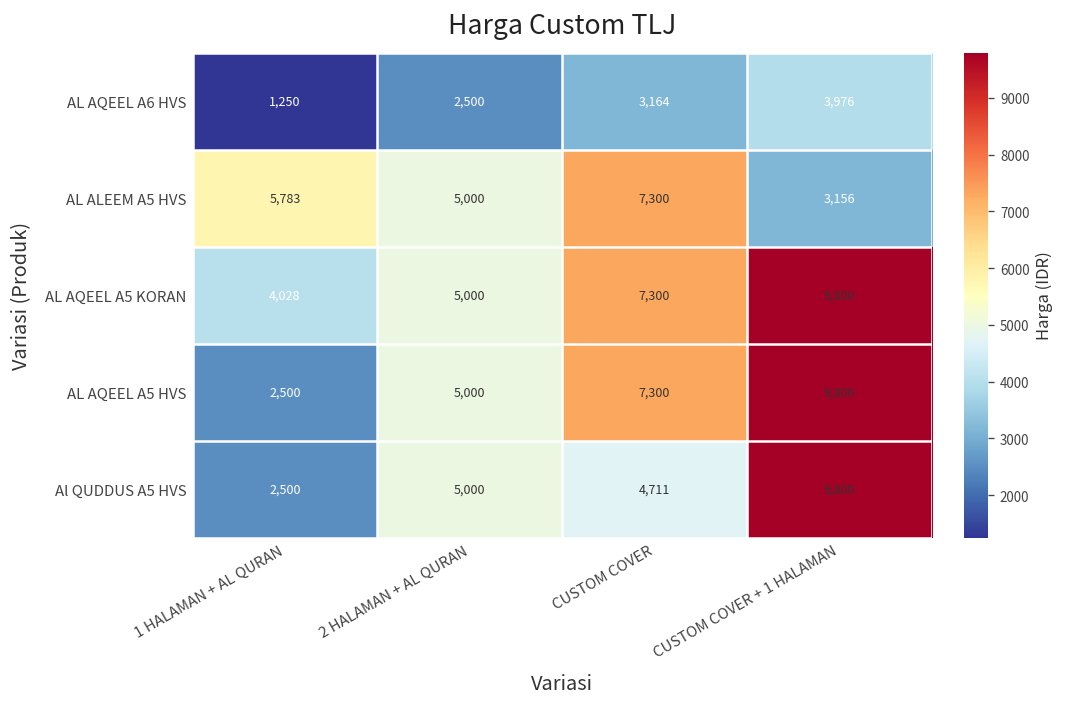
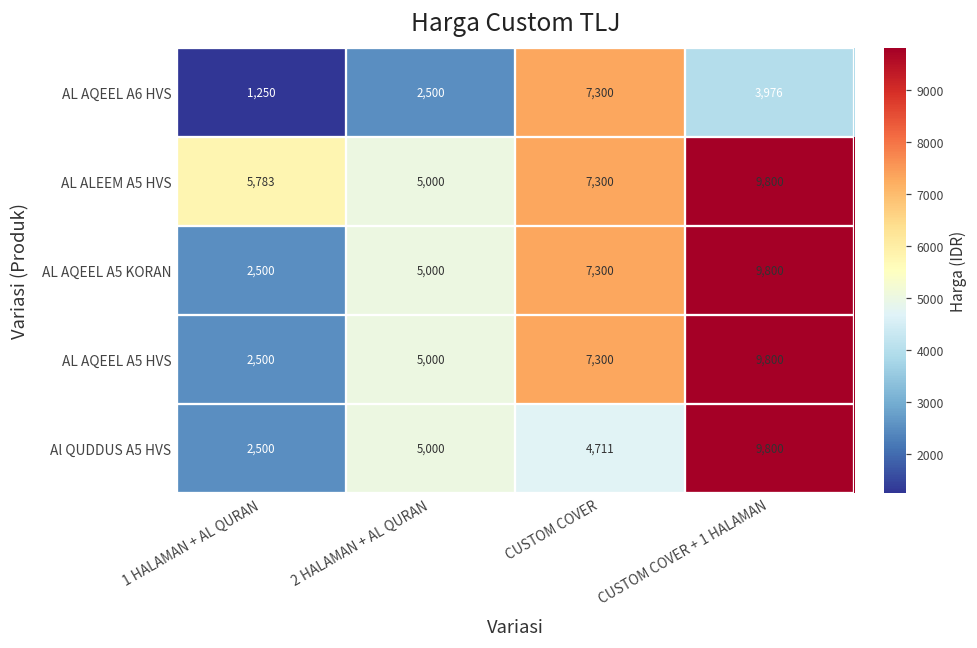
AL AQEEL A6 HVS, CUSTOM COVER: 3,164 -> 7,300
AL ALEEM A5 HVS, CUSTOM COVER + 1 HALAMAN: 3,156 -> 9,800
AL AQEEL A5 KORAN, 1 HALAMAN + AL QURAN: 4,028 -> 2,500
